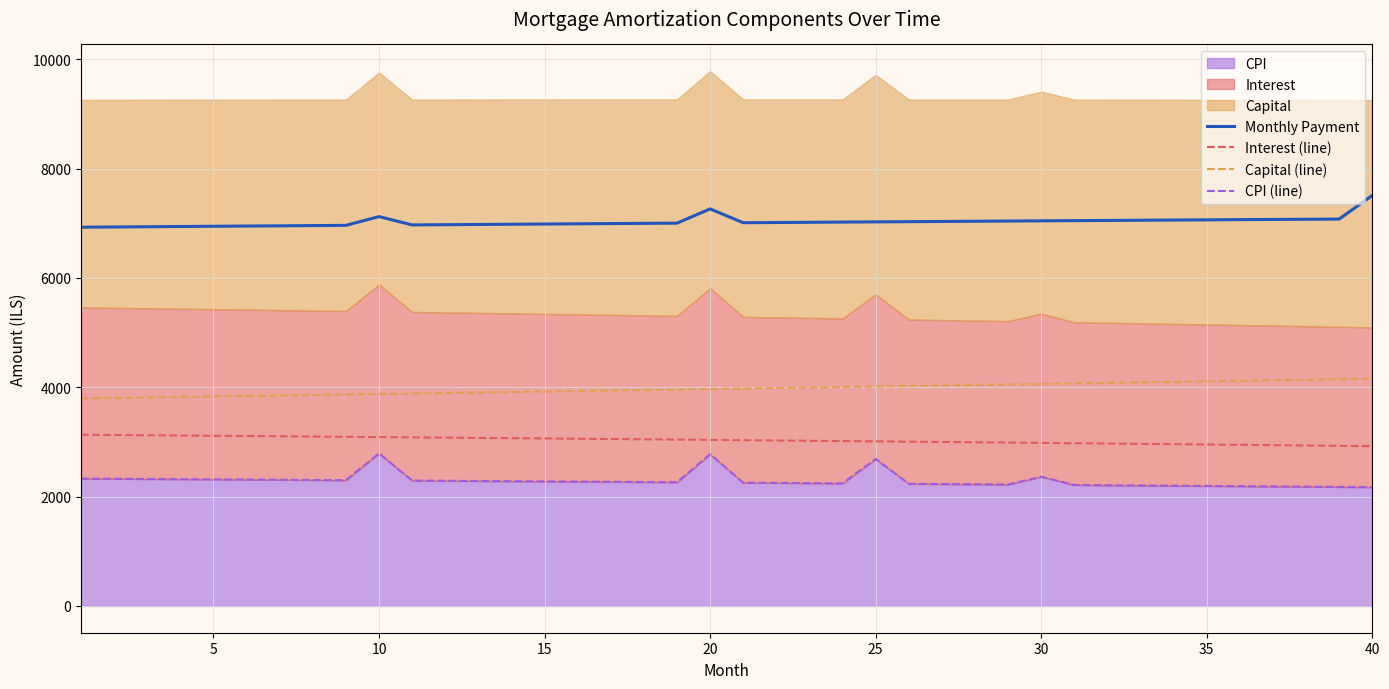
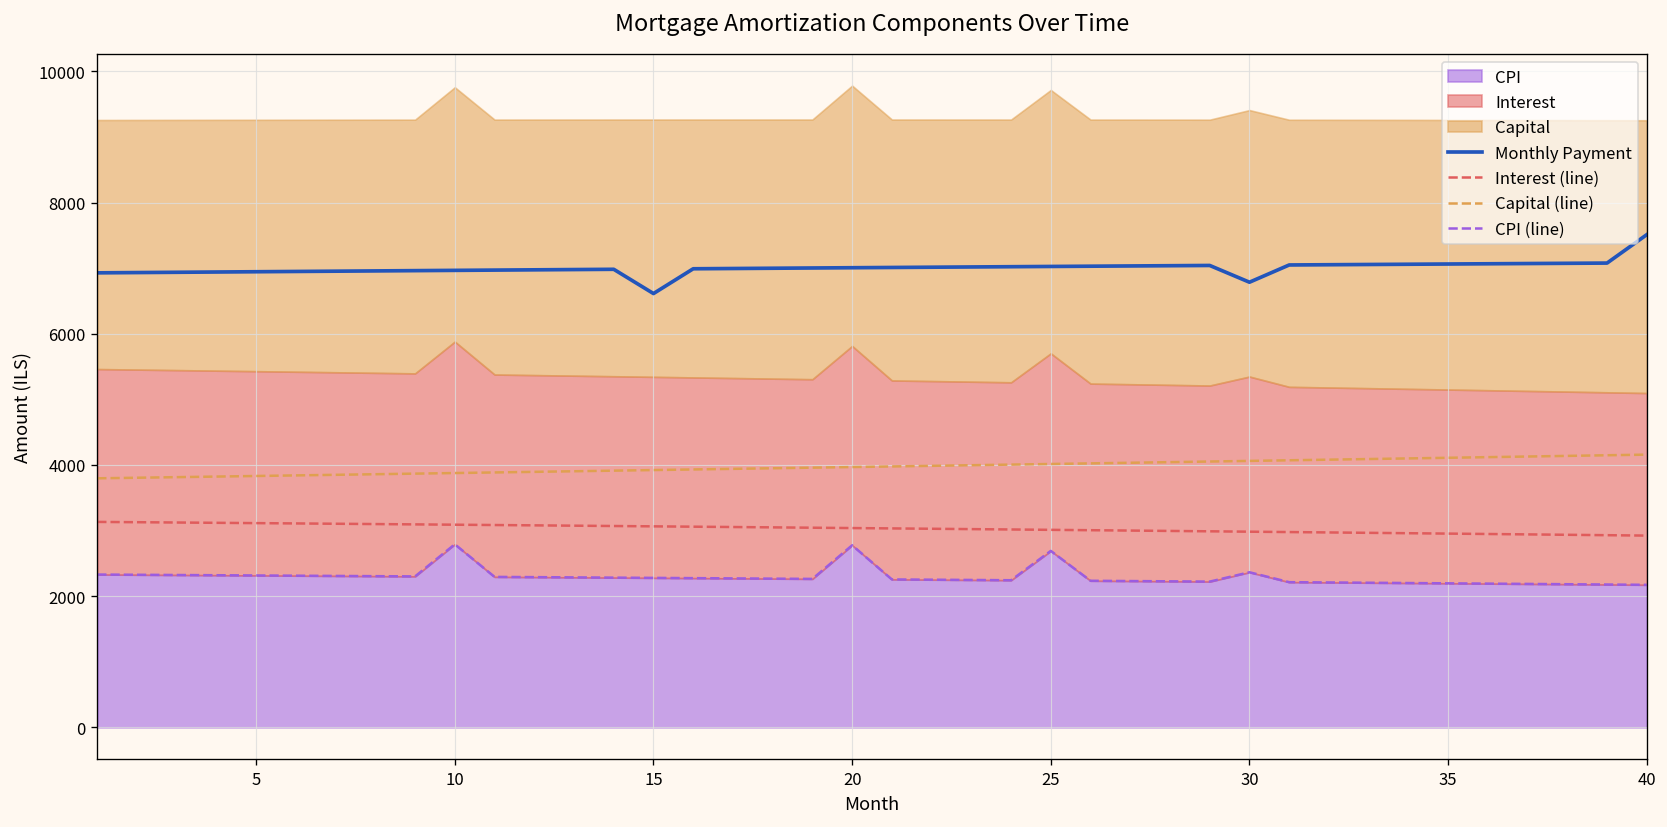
Monthly Payment, 10: 7100 -> 7000
Monthly Payment, 15: 7000 -> 6600
Monthly Payment, 20: 7300 -> 7000
Monthly Payment, 30: 7000 -> 6800
